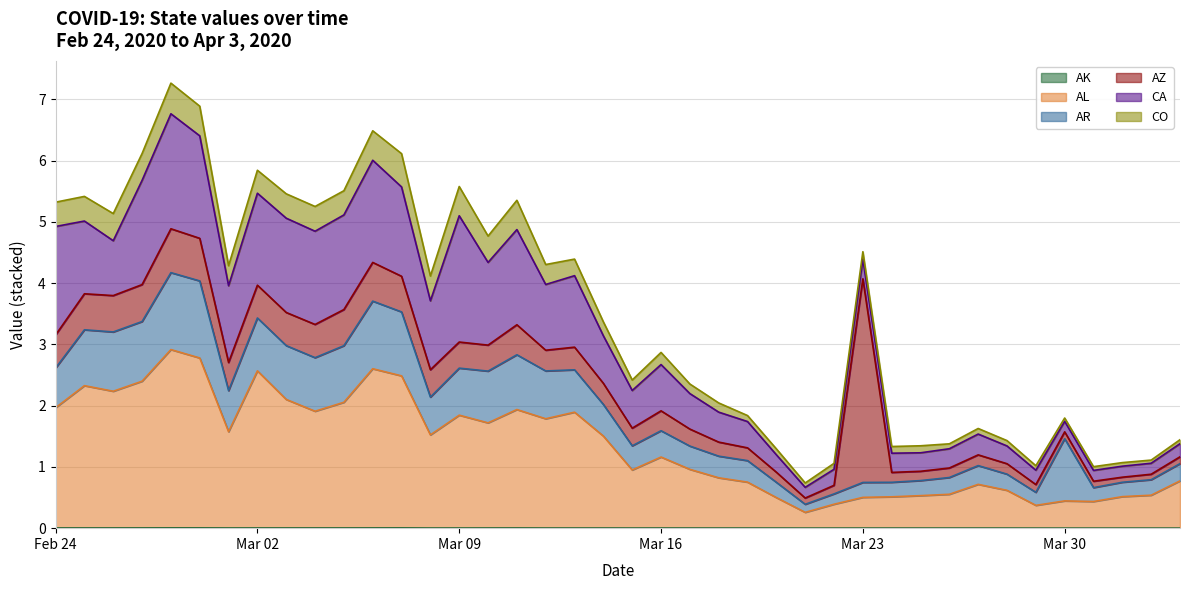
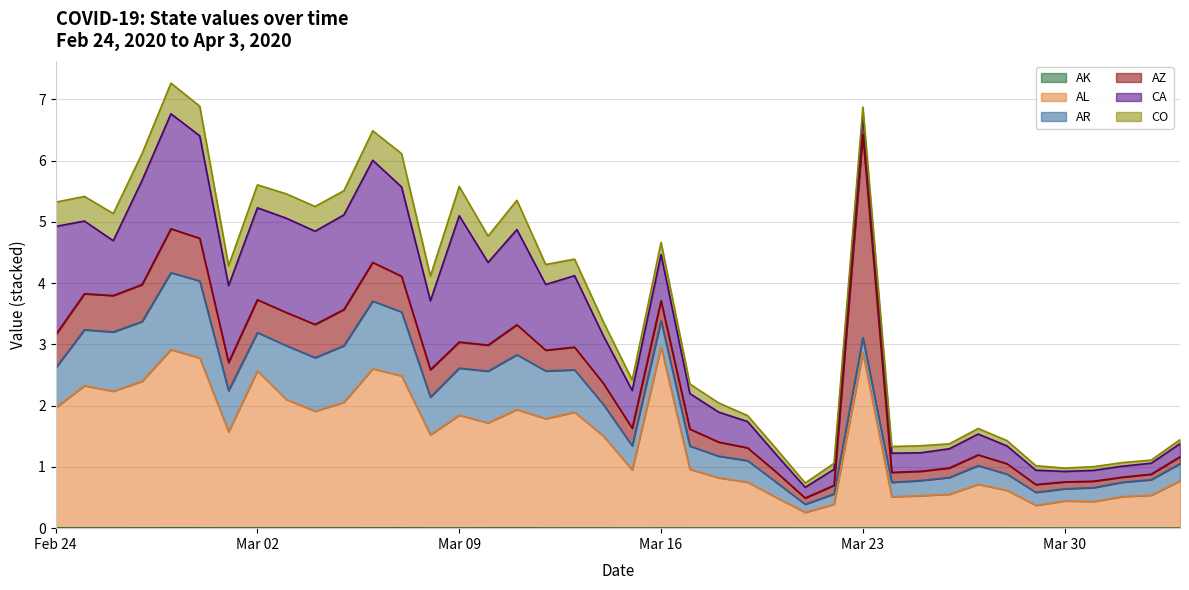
AR, Mar 02: 0.9 -> 0.6
AL, Mar 16: 1.2 -> 3.0
AL, Mar 23: 0.5 -> 2.9
AR, Mar 30: 1.0 -> 0.2
